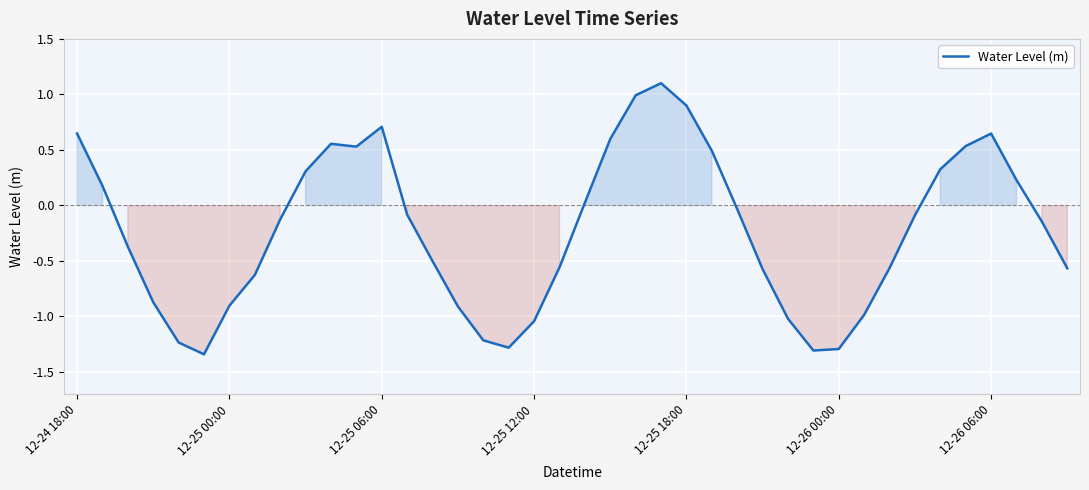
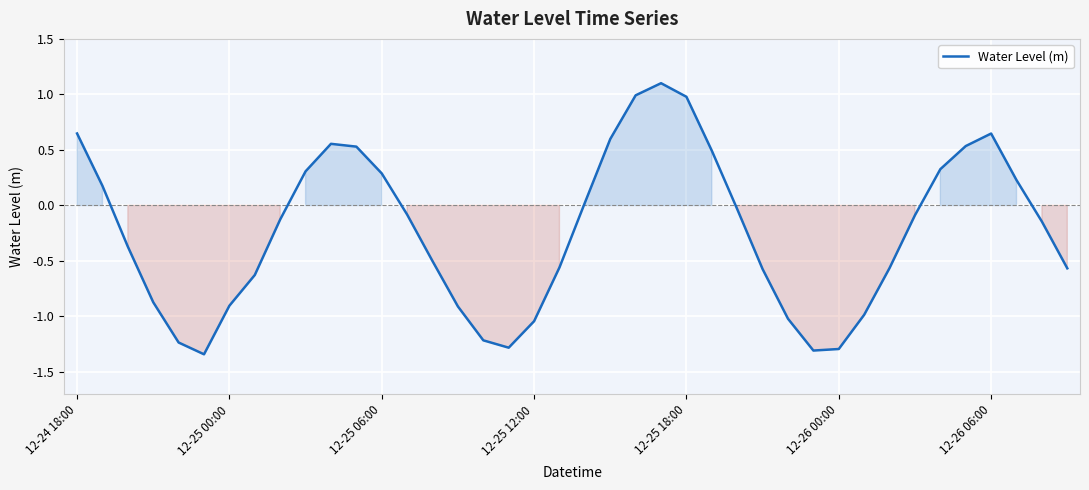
12-25 06:00: 0.71 -> 0.29
12-25 18:00: 0.90 -> 0.98
